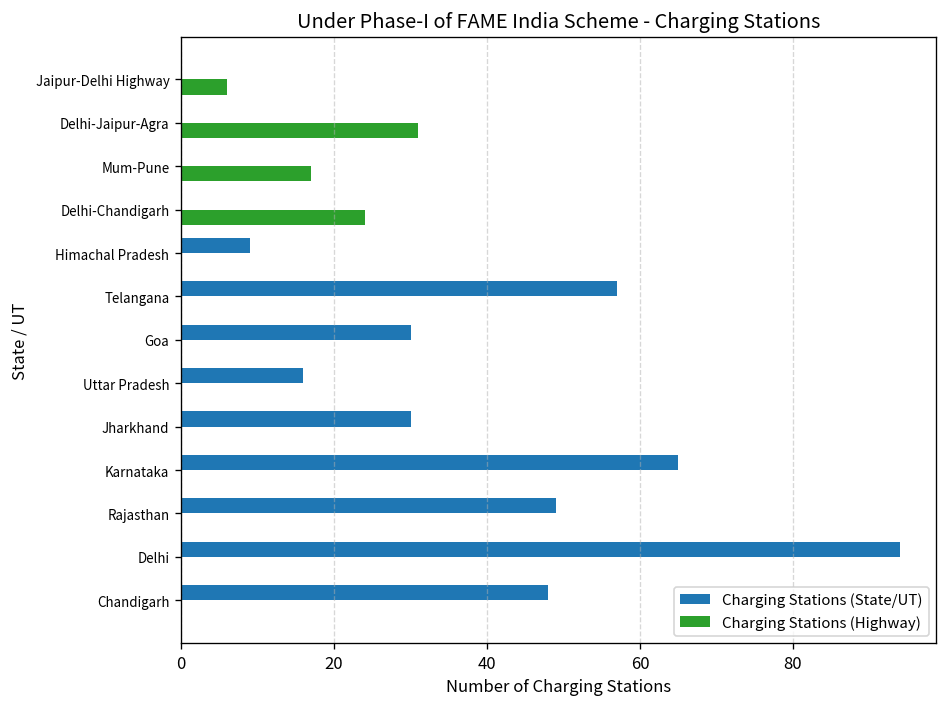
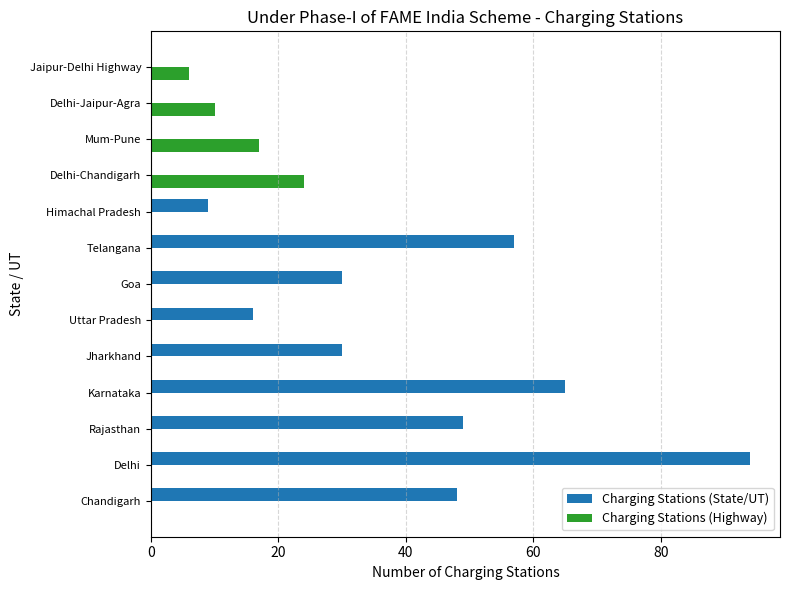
Charging Stations (Highway), Delhi-Jaipur-Agra: 31 -> 10
